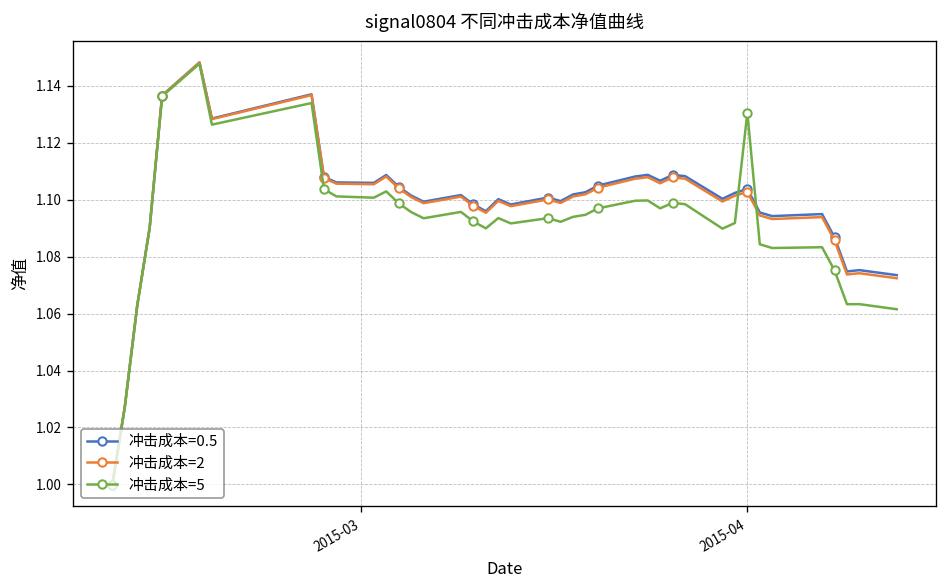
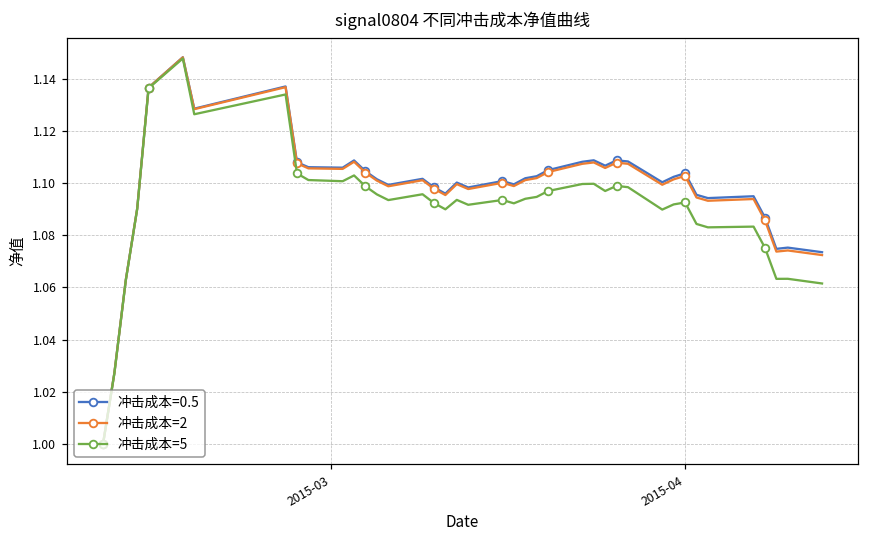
冲击成本=5, 2015-04: 1.131 -> 1.093
